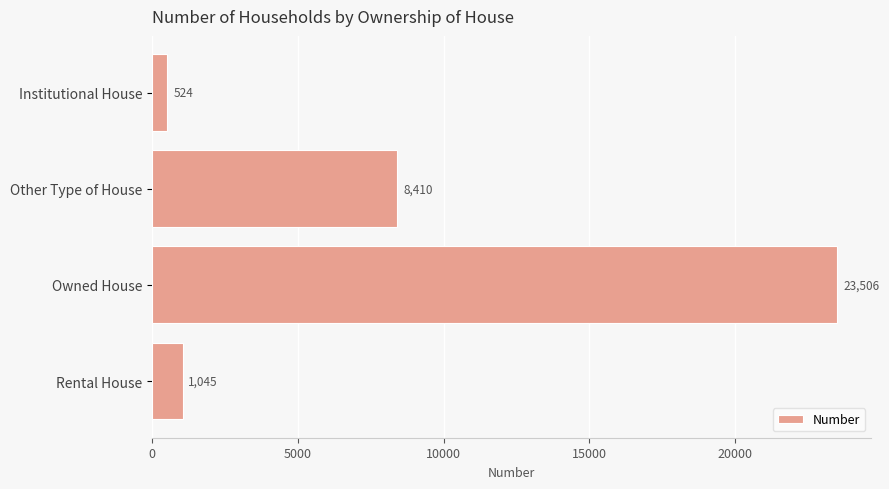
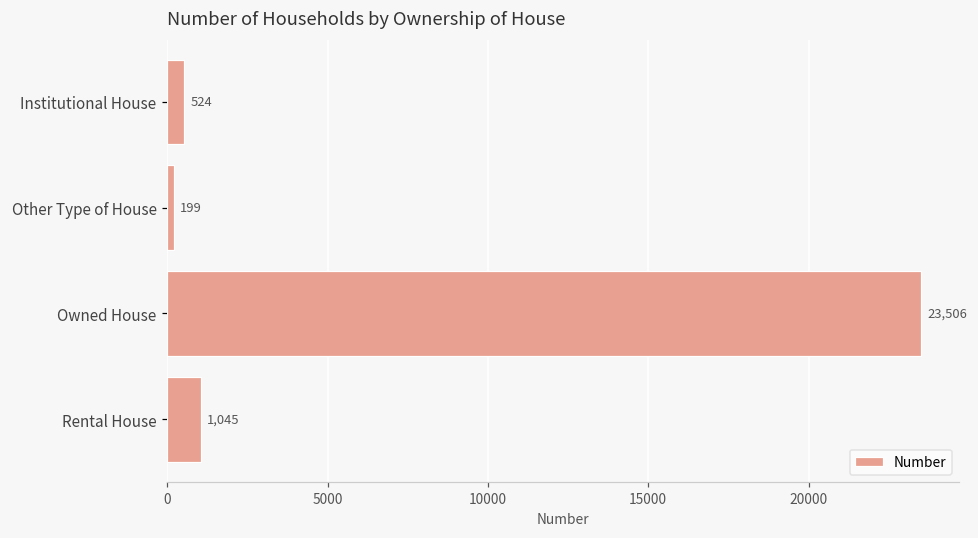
Other Type of House: 8,410 -> 199
